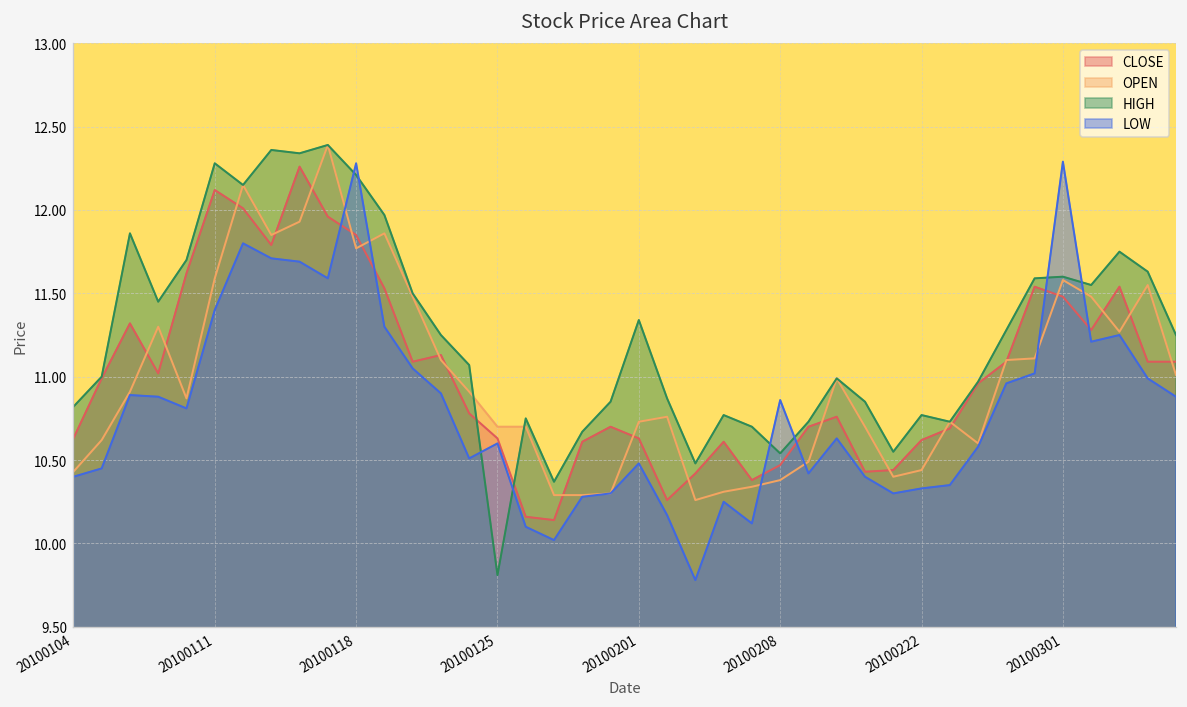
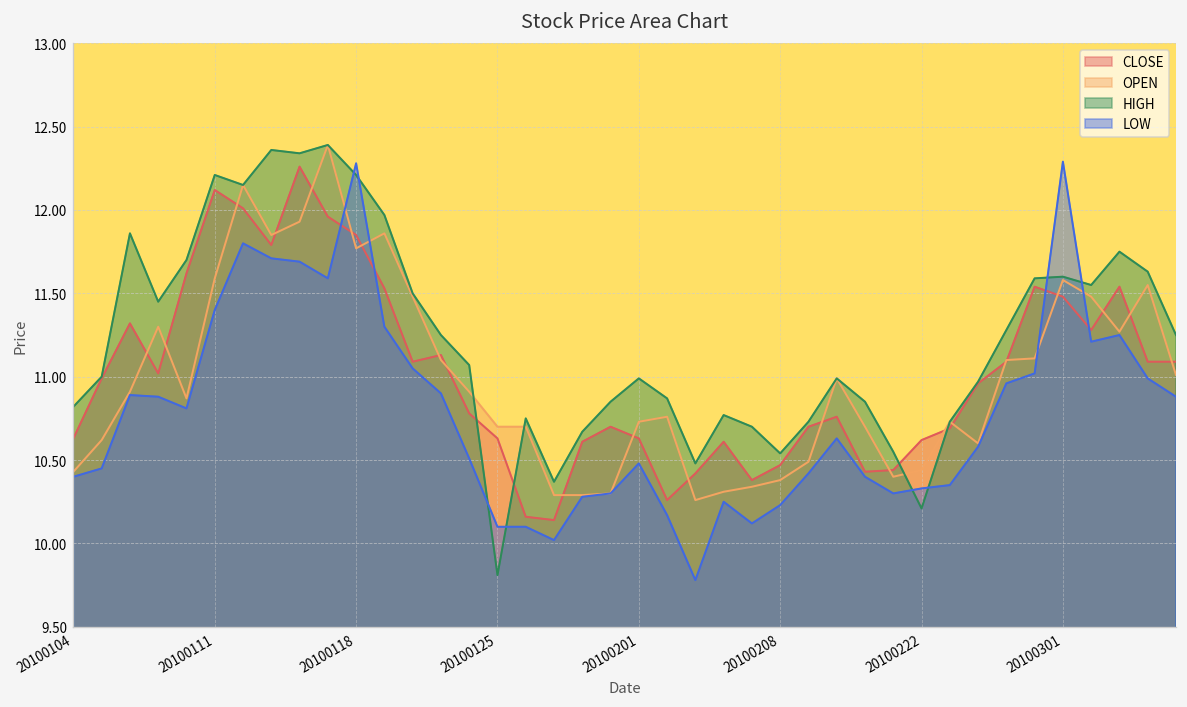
HIGH, 20100111: 12.28 -> 12.21
LOW, 20100125: 10.6 -> 10.1
HIGH, 20100201: 11.34 -> 10.99
LOW, 20100208: 10.86 -> 10.23
HIGH, 20100222: 10.77 -> 10.21
